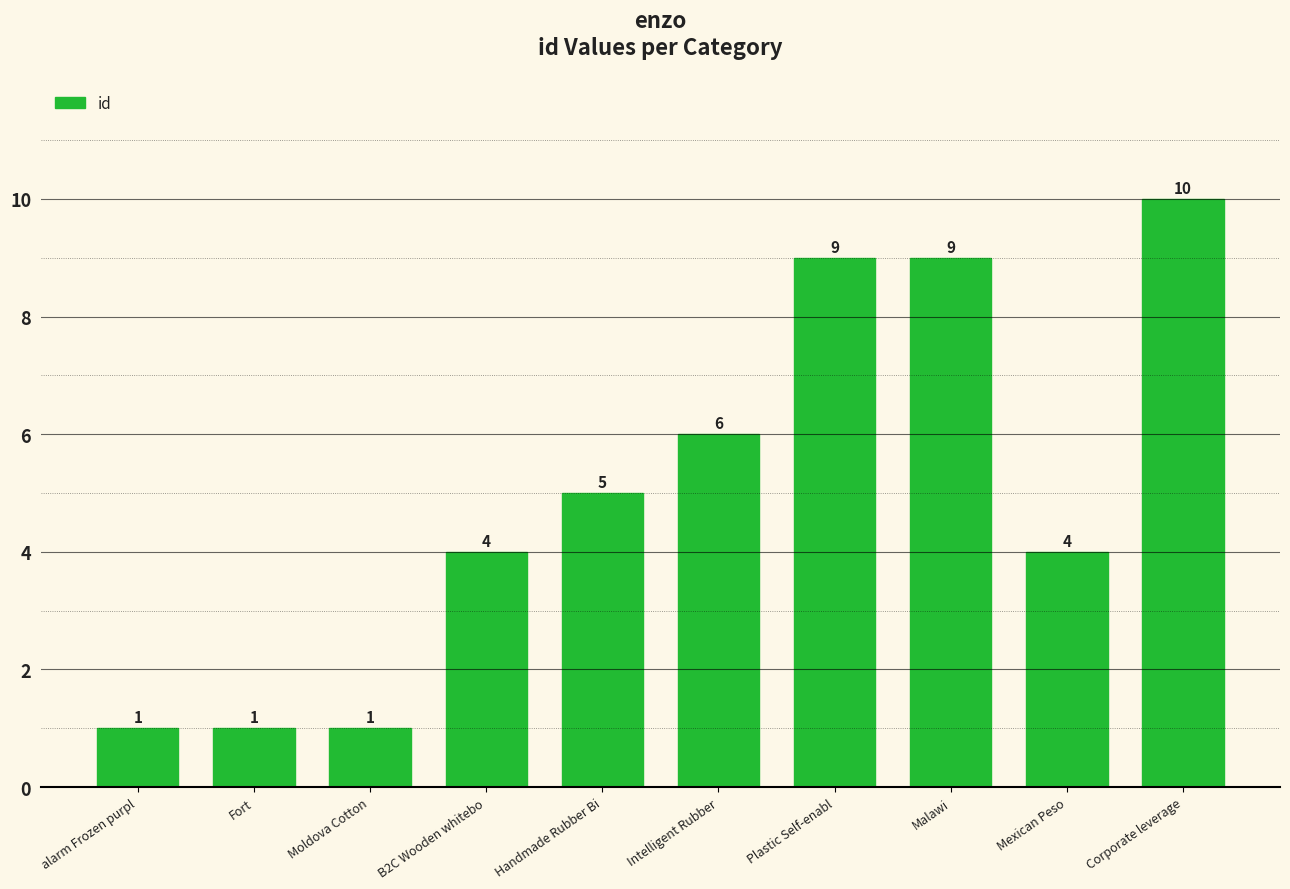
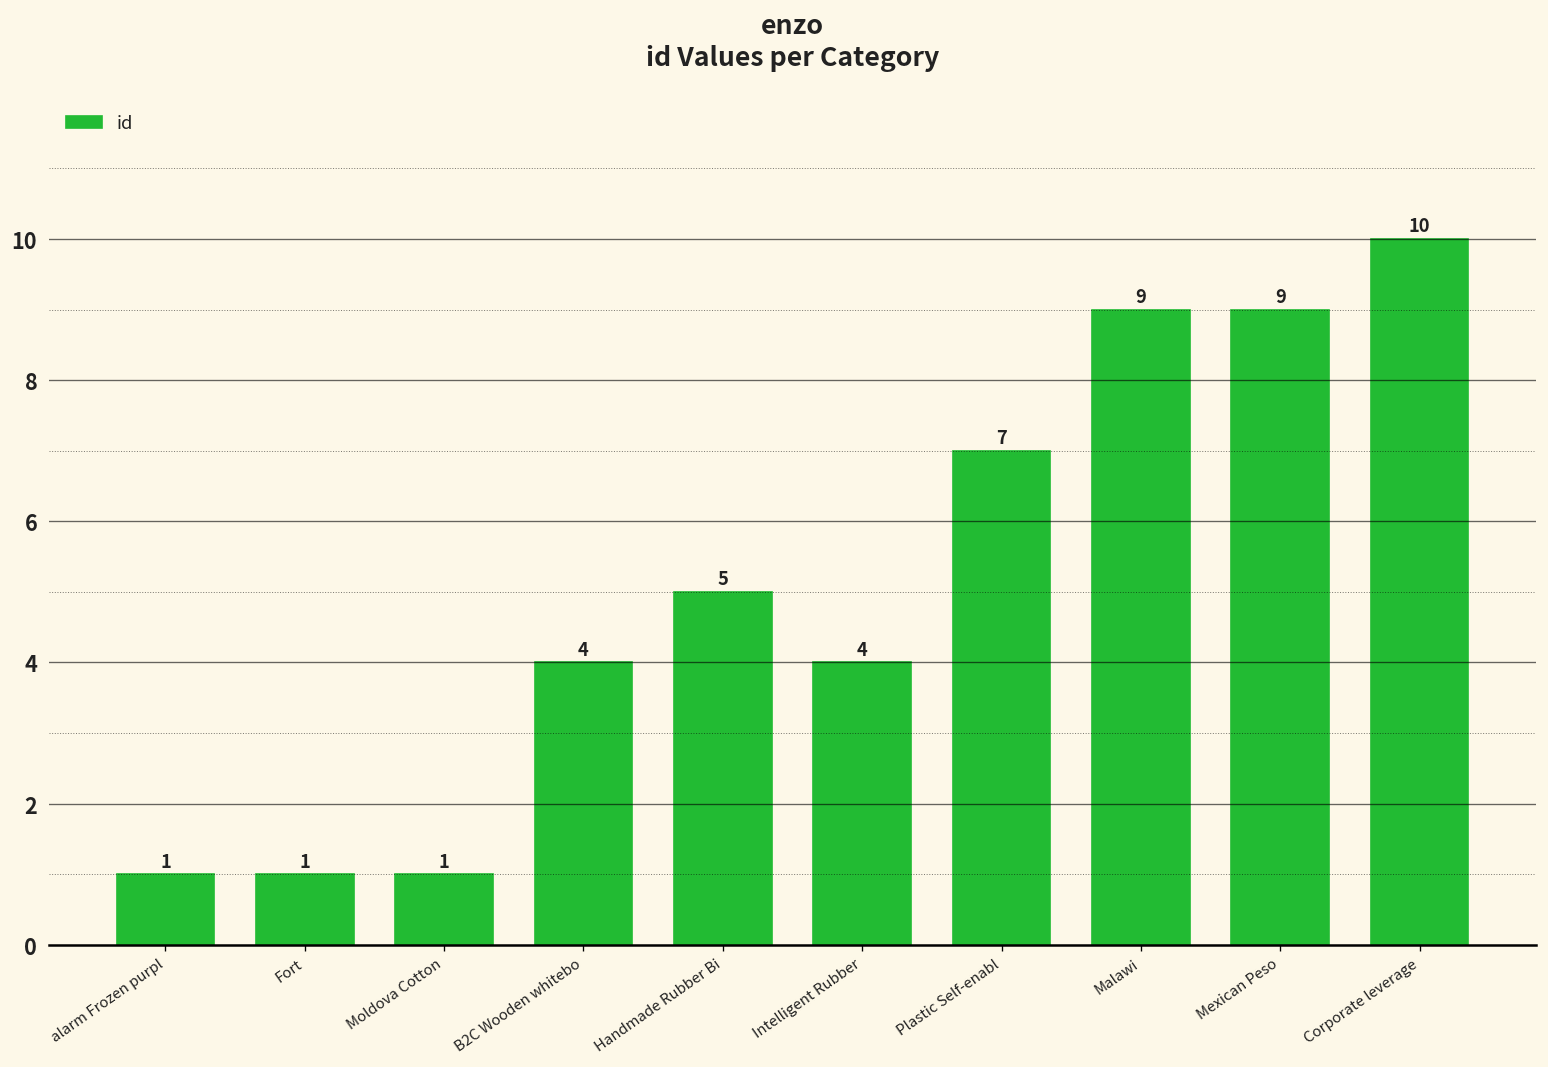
Intelligent Rubber: 6 -> 4
Plastic Self-enabl: 9 -> 7
Mexican Peso: 4 -> 9
